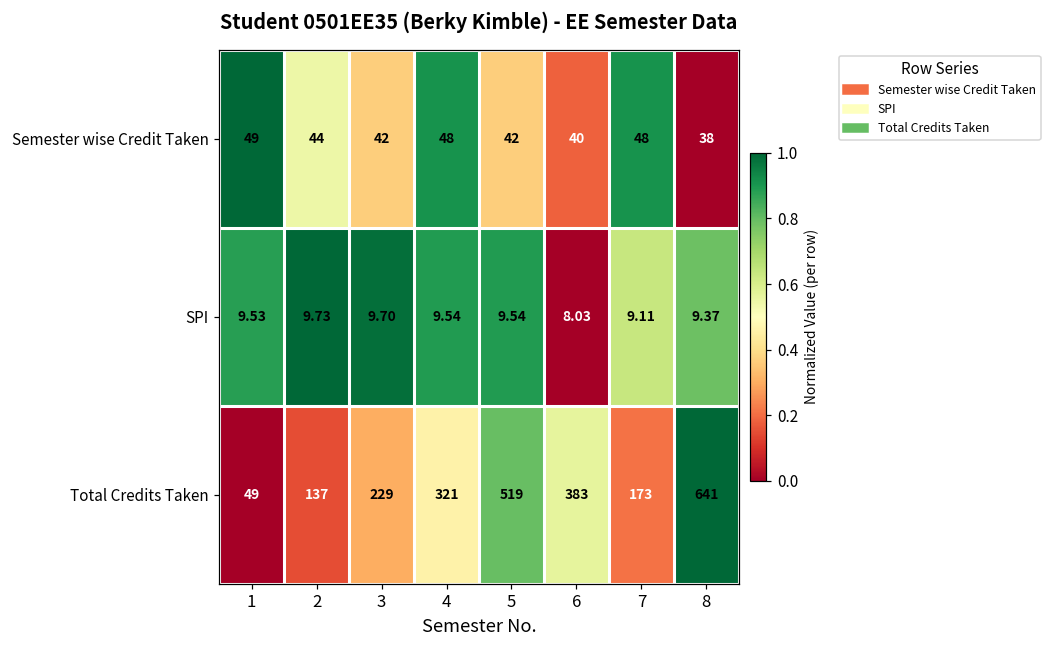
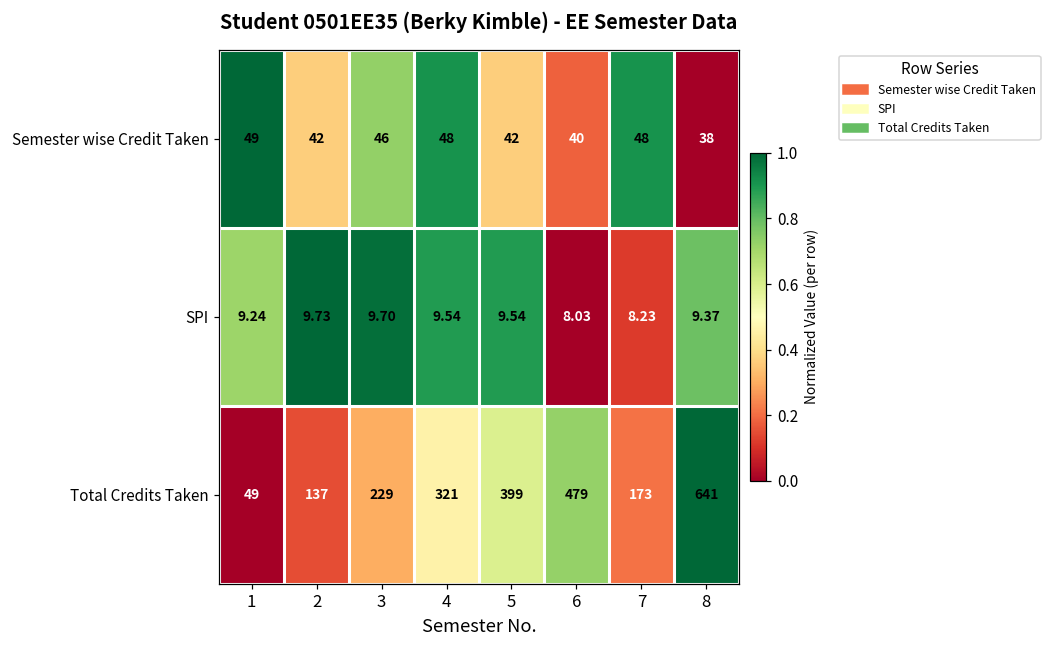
Semester wise Credit Taken, 2: 44 -> 42
Semester wise Credit Taken, 3: 42 -> 46
SPI, 1: 9.53 -> 9.24
SPI, 7: 9.11 -> 8.23
Total Credits Taken, 5: 519 -> 399
Total Credits Taken, 6: 383 -> 479
